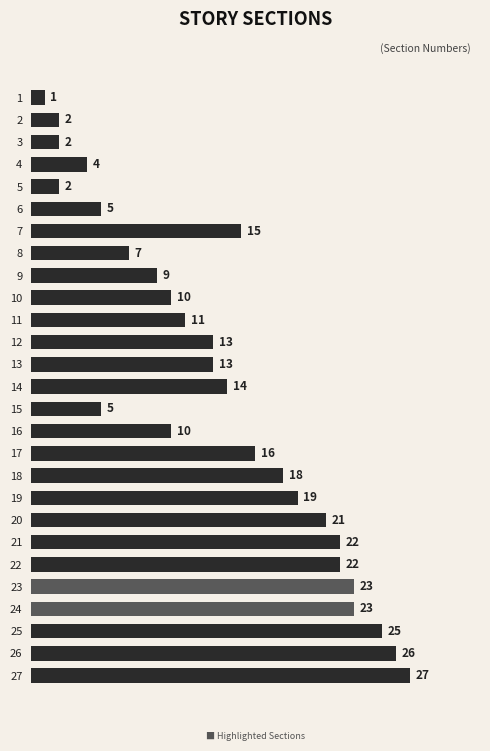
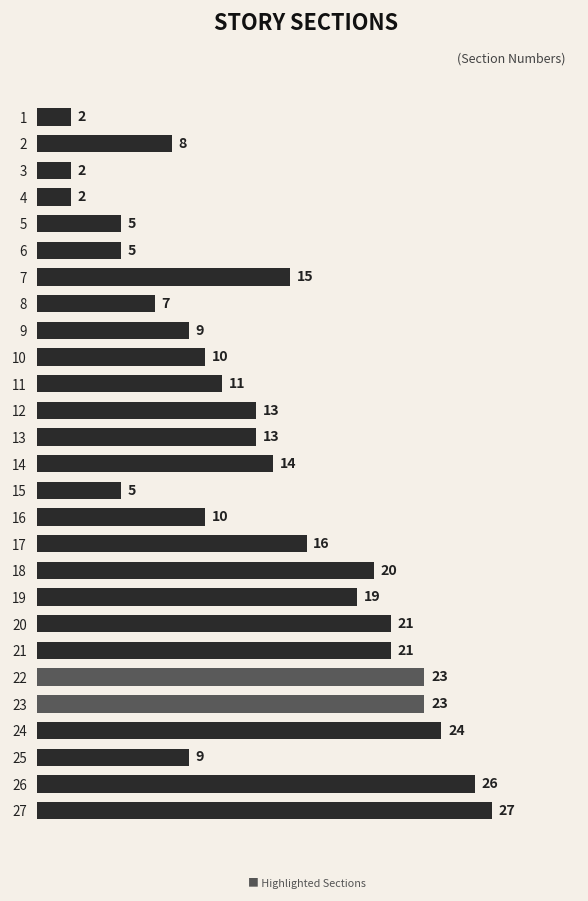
1: 1 -> 2
2: 2 -> 8
4: 4 -> 2
5: 2 -> 5
18: 18 -> 20
21: 22 -> 21
22: 22 -> 23
24: 23 -> 24
25: 25 -> 9
